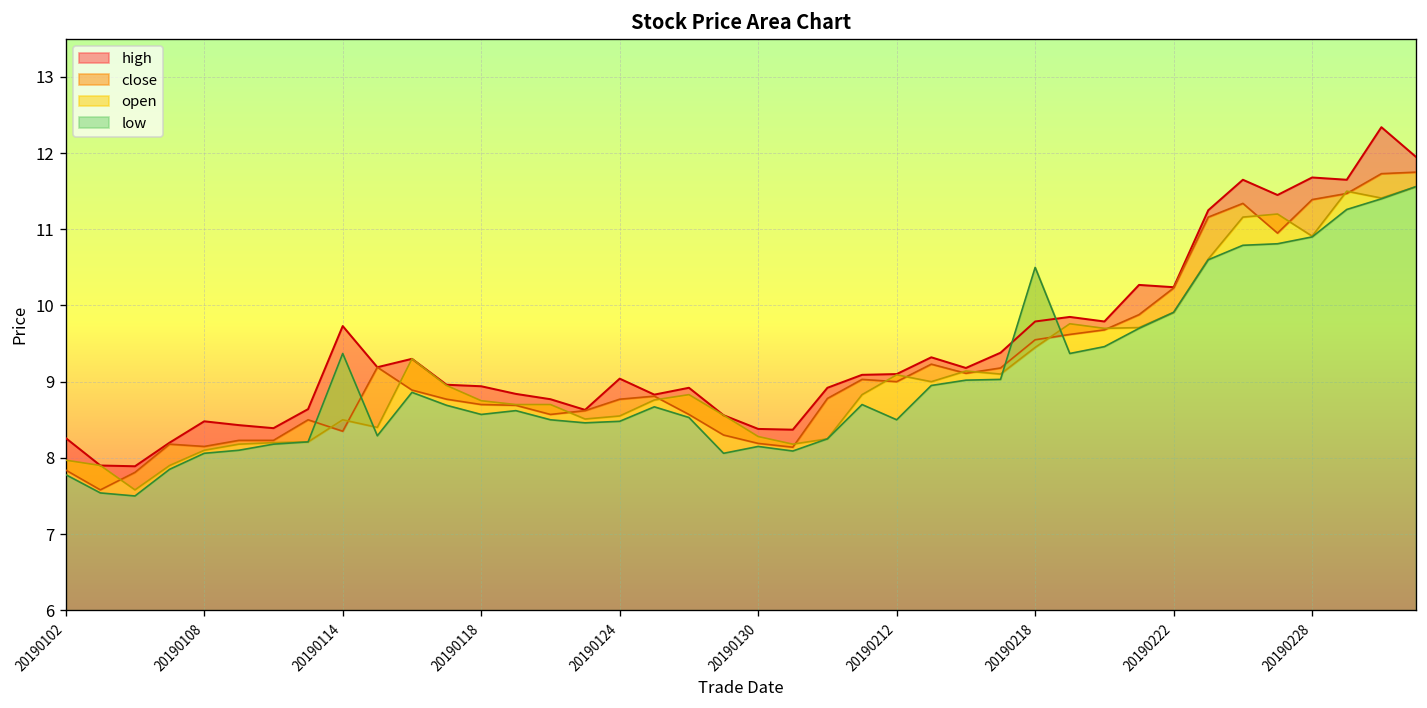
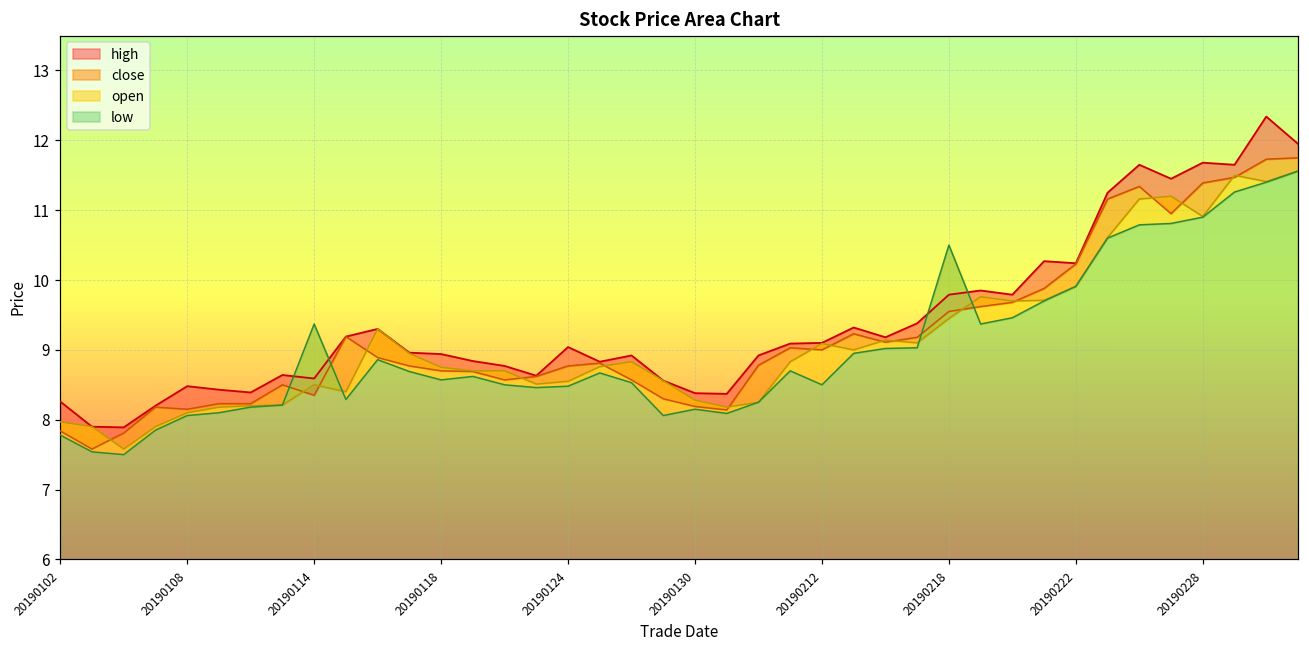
high, 20190114: 9.7 -> 8.6
